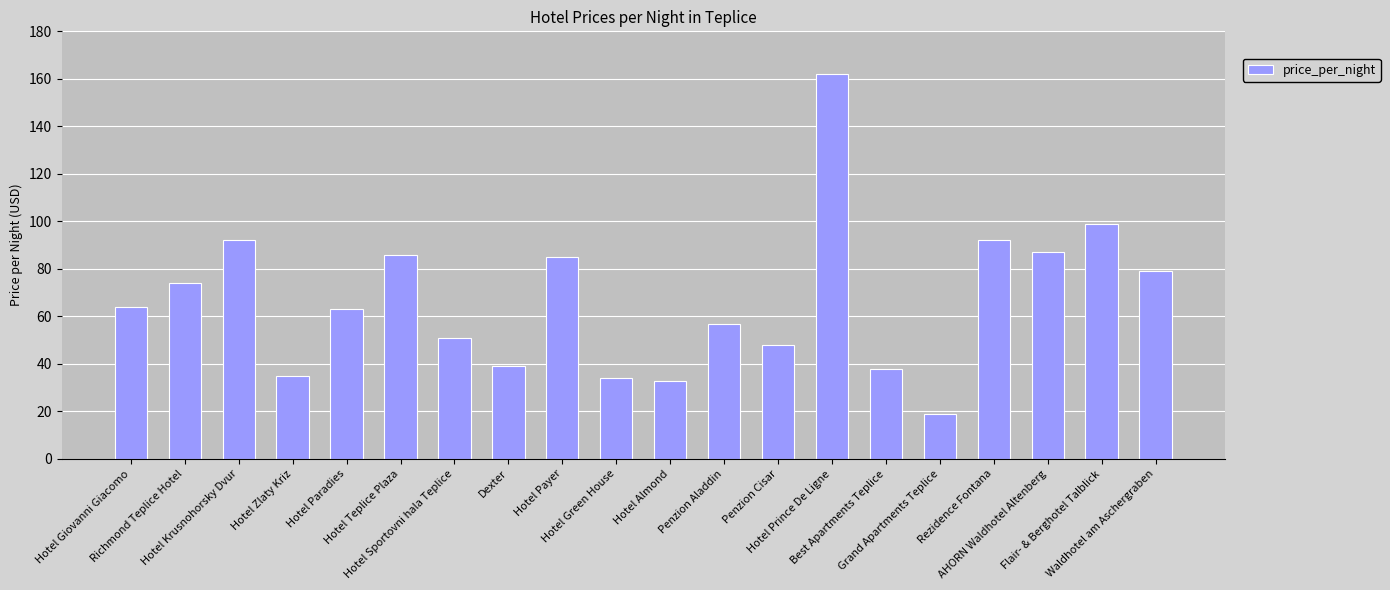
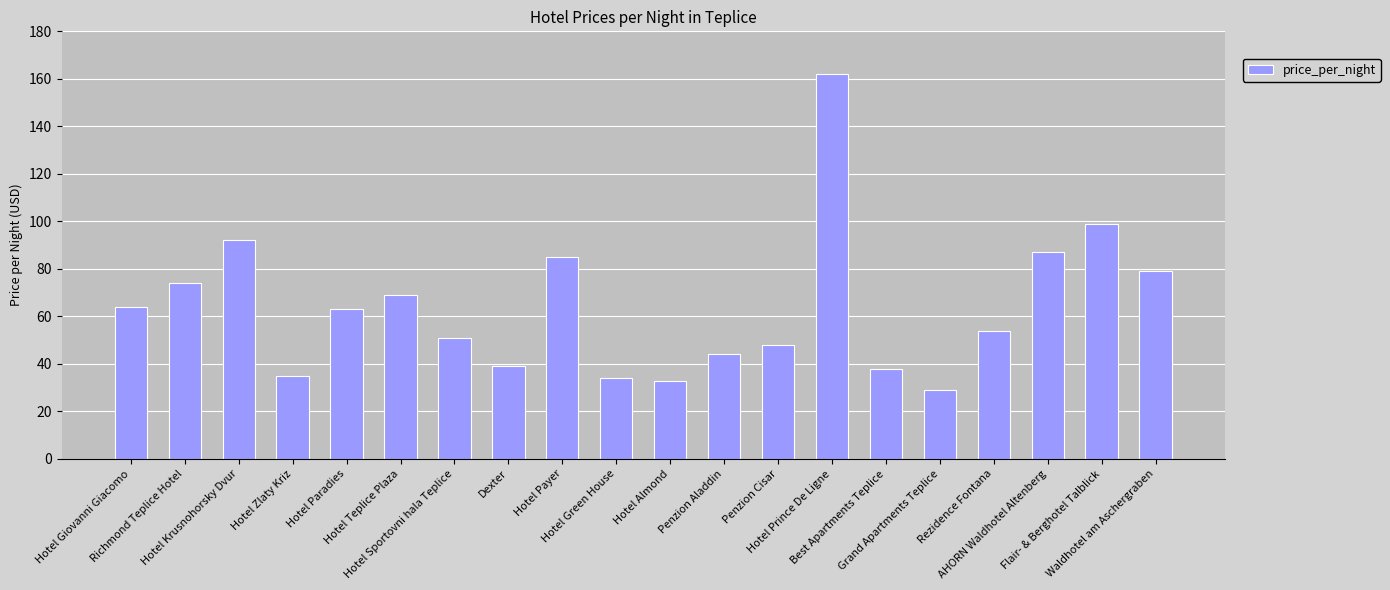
Hotel Teplice Plaza: 86 -> 69
Penzion Aladdin: 57 -> 44
Grand Apartments Teplice: 19 -> 29
Rezidence Fontana: 92 -> 54
